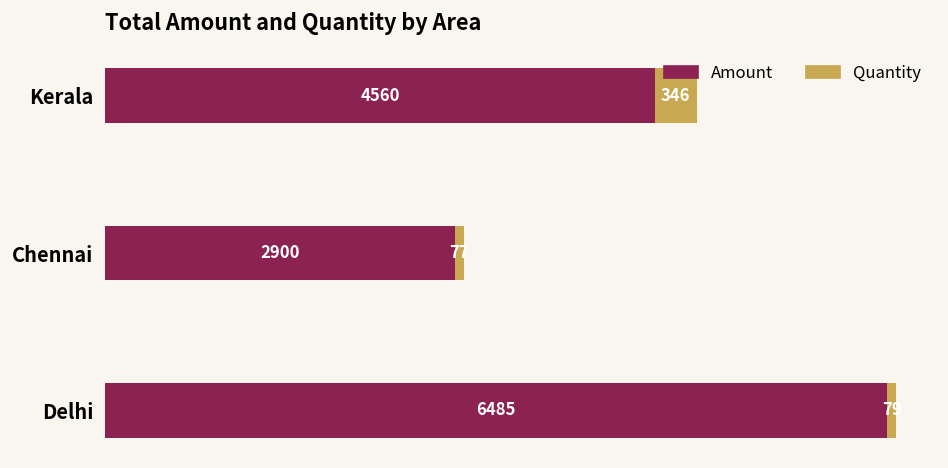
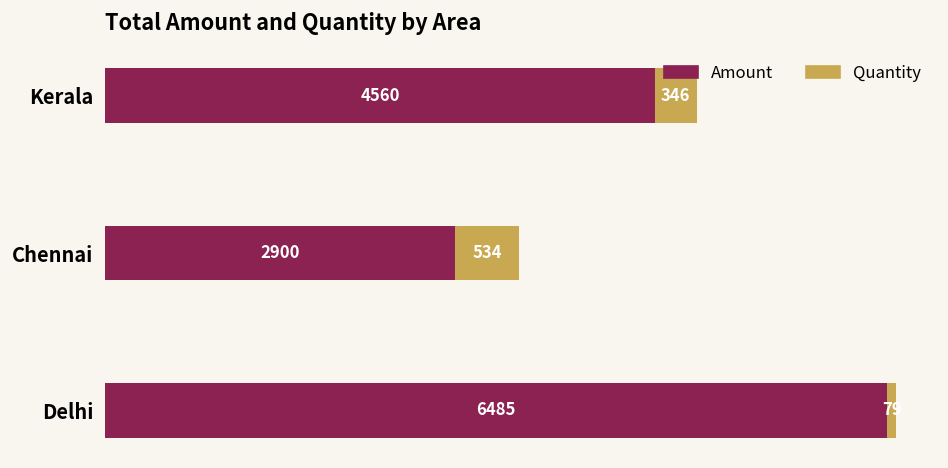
Quantity, Chennai: 77 -> 534
